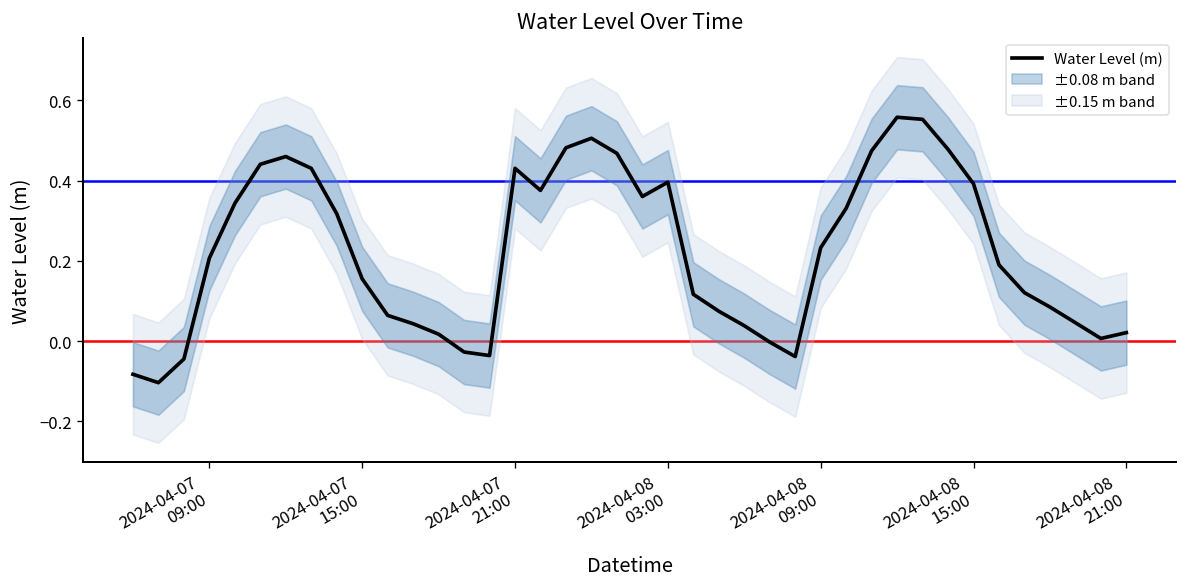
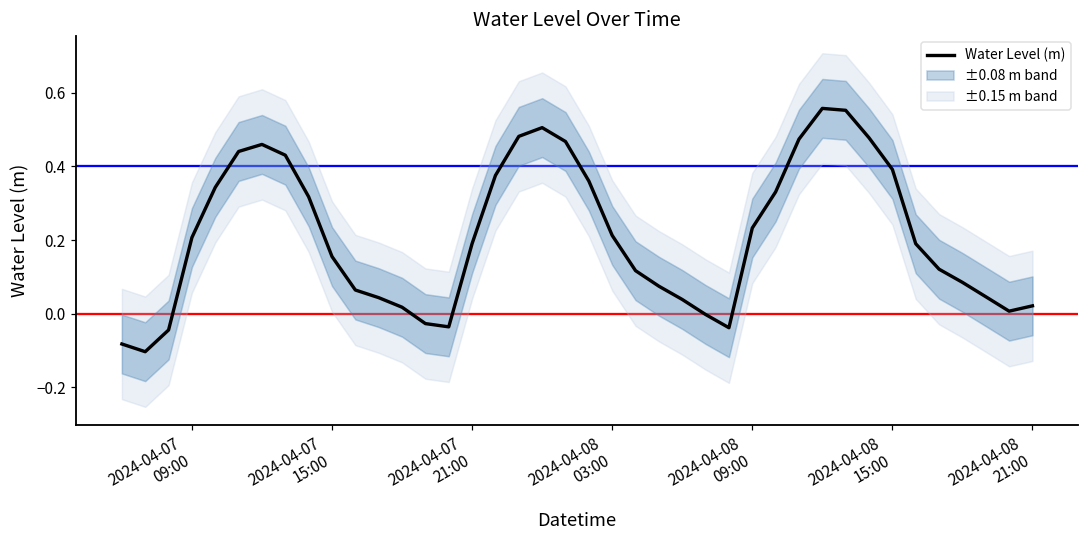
Water Level (m), 2024-04-07 21:00: 0.43 -> 0.19
Water Level (m), 2024-04-08 03:00: 0.40 -> 0.21
